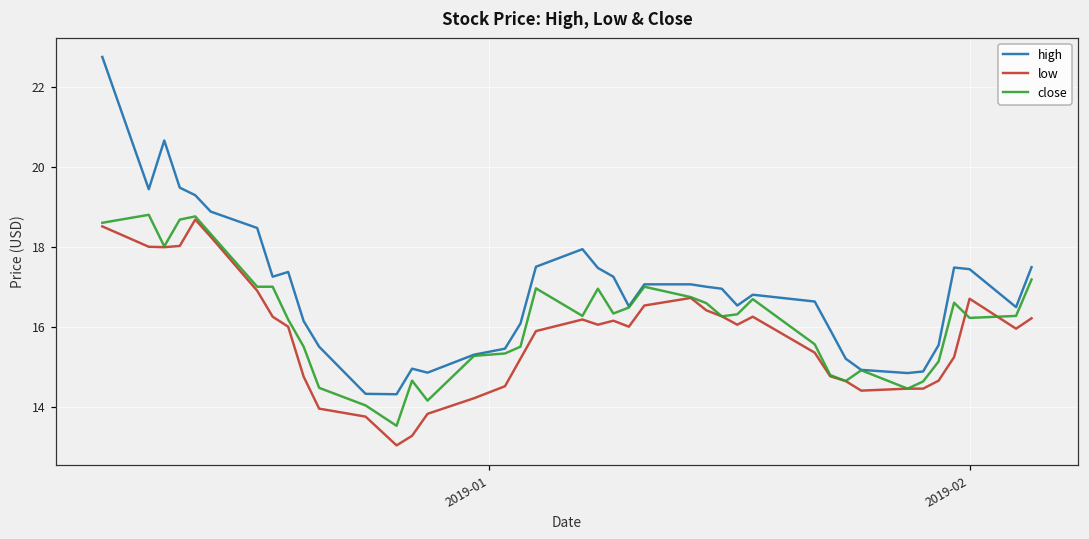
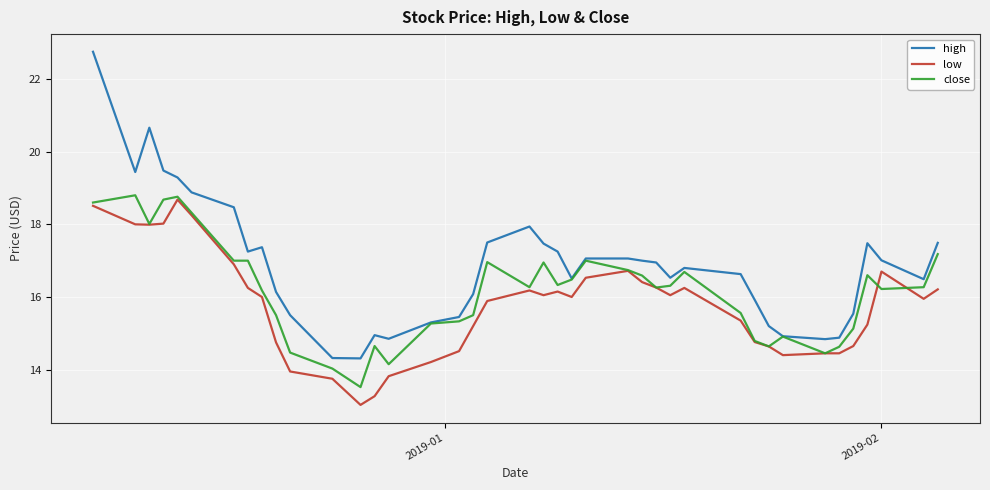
high, 2019-02: 17.4 -> 17.0
